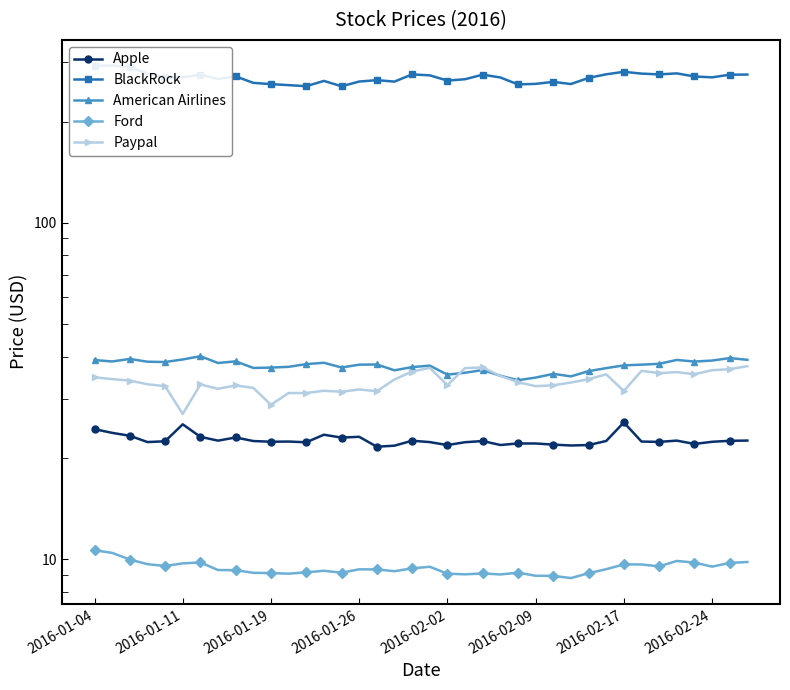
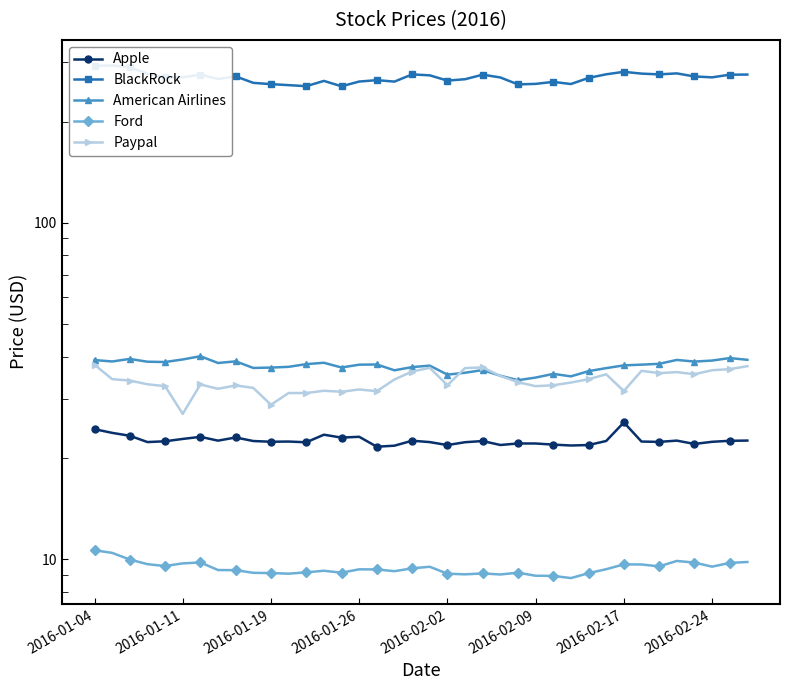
Paypal, 2016-01-04: 35 -> 38
Apple, 2016-01-11: 25 -> 23
